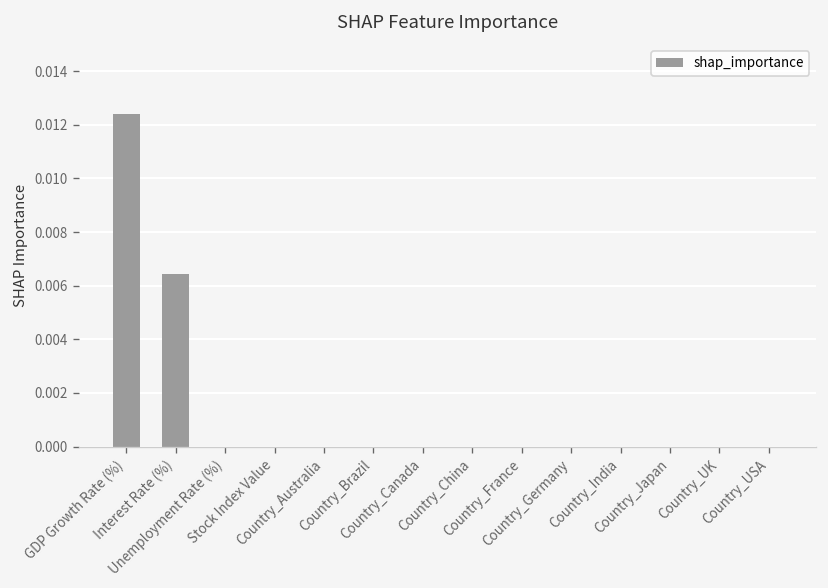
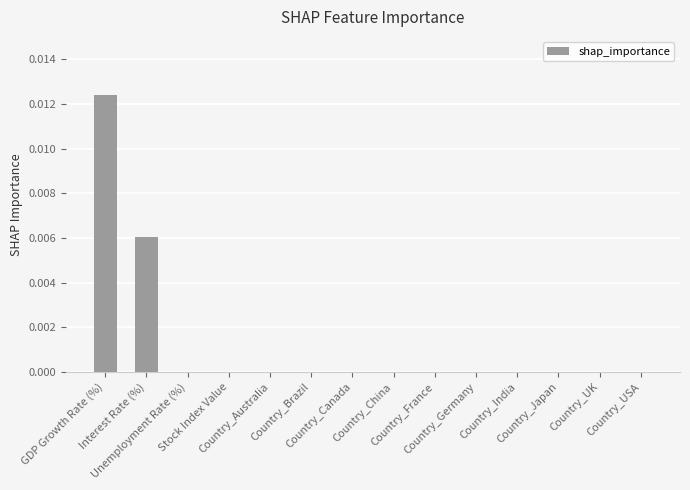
Interest Rate (%): 0.0064 -> 0.0061
